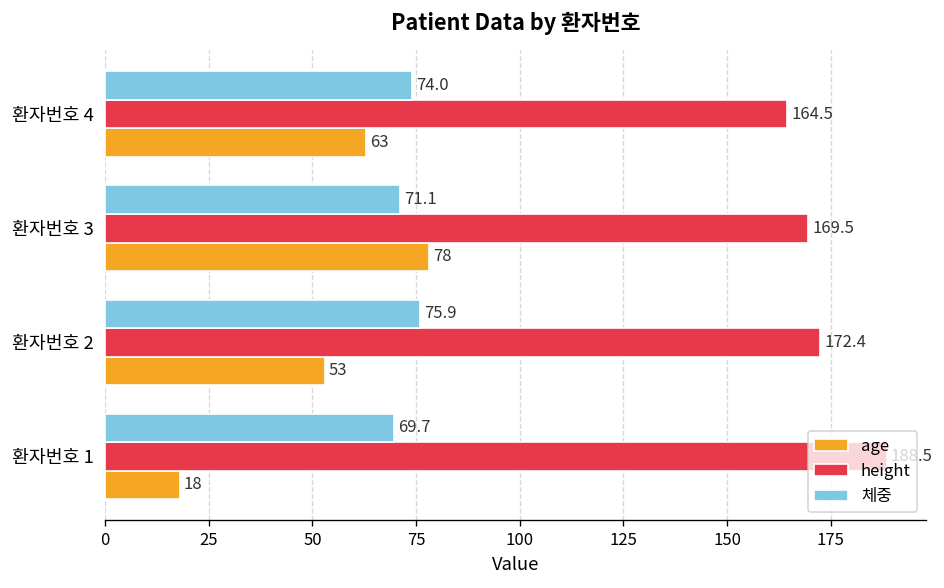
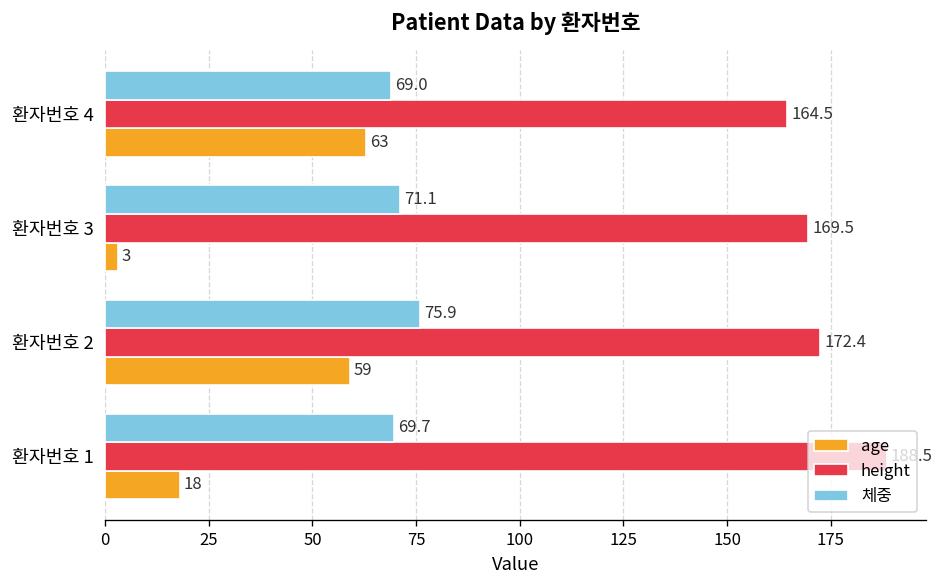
체중, 환자번호 4: 74.0 -> 69.0
age, 환자번호 3: 78 -> 3
age, 환자번호 2: 53 -> 59
